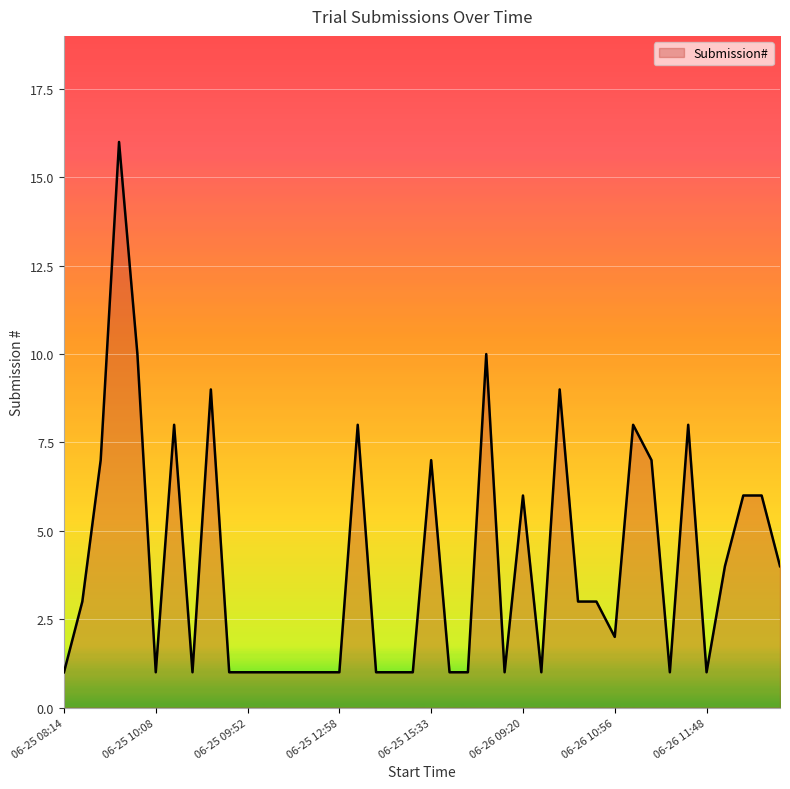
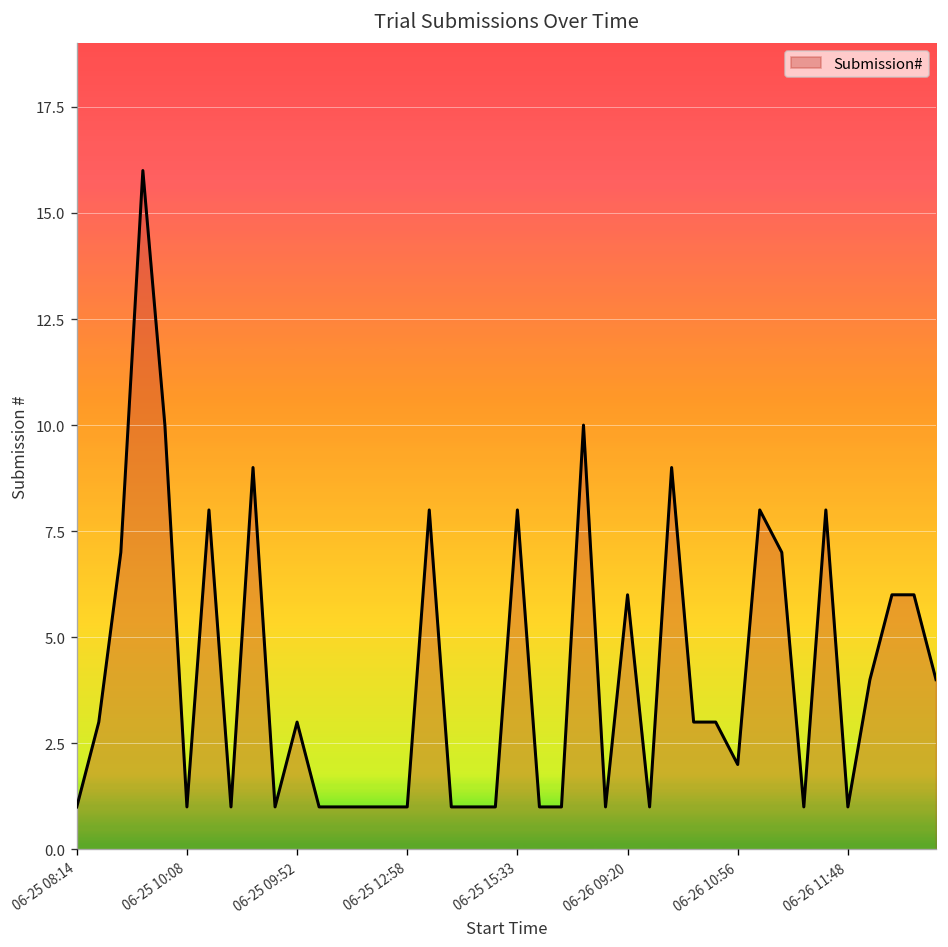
06-25 09:52: 1 -> 3
06-25 15:33: 7 -> 8
